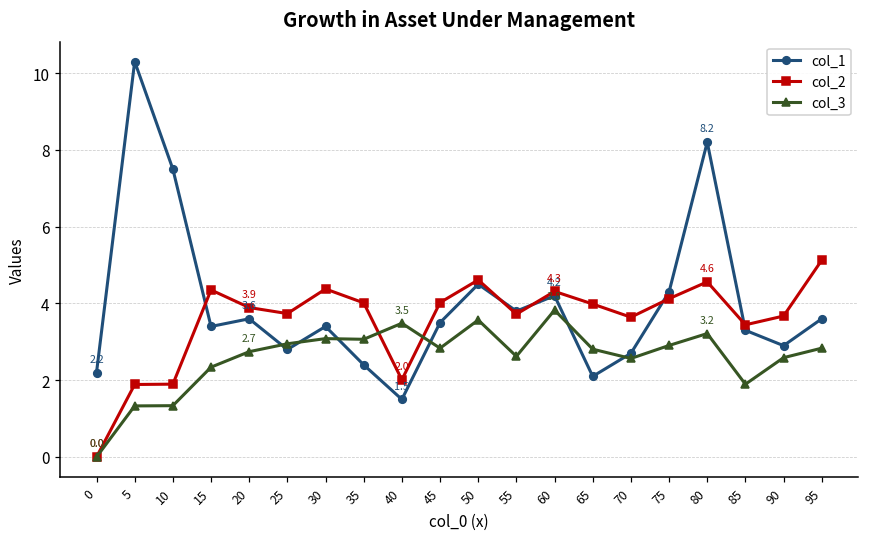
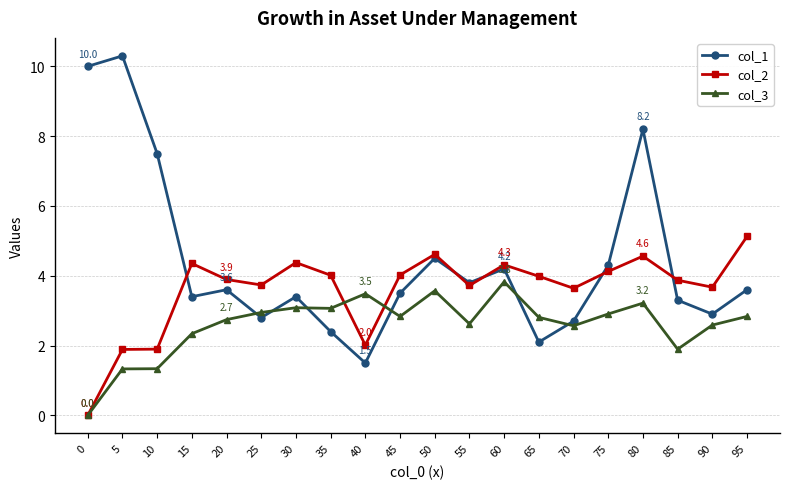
col_1, 0: 2.2 -> 10.0
col_2, 85: 3.4 -> 3.9
